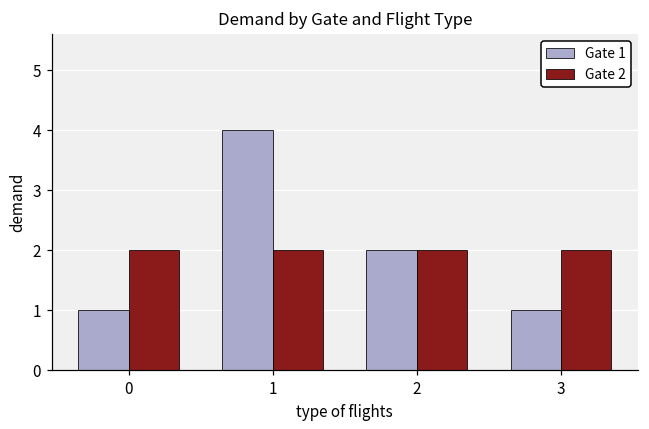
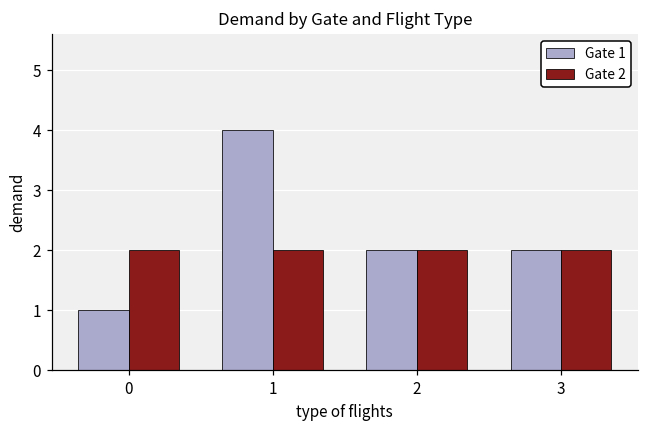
Gate 1, 3: 1 -> 2
